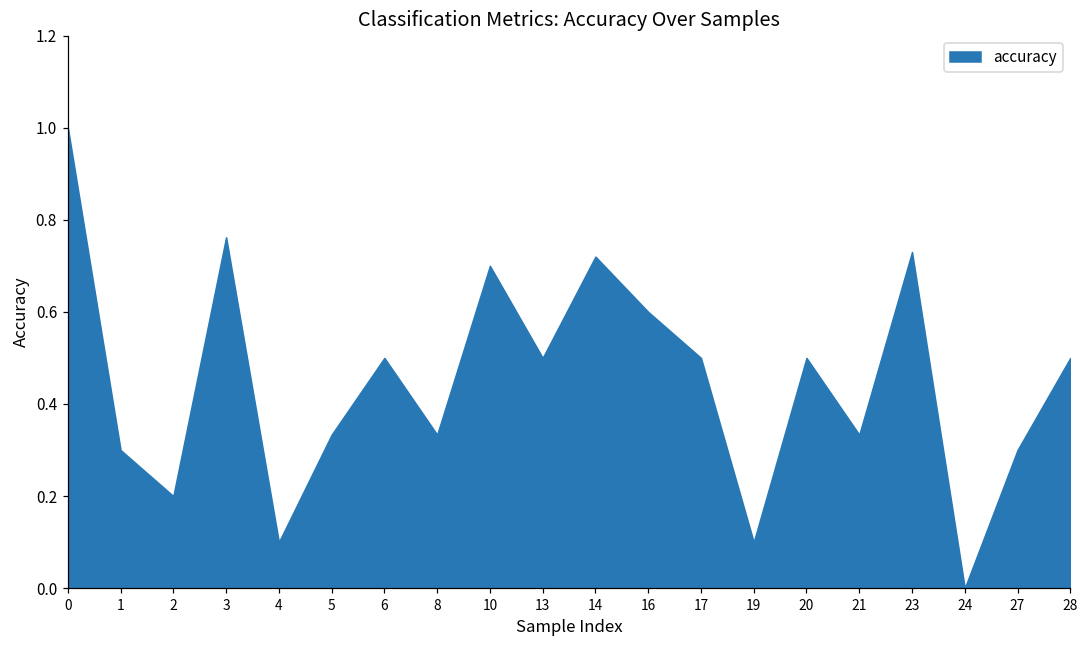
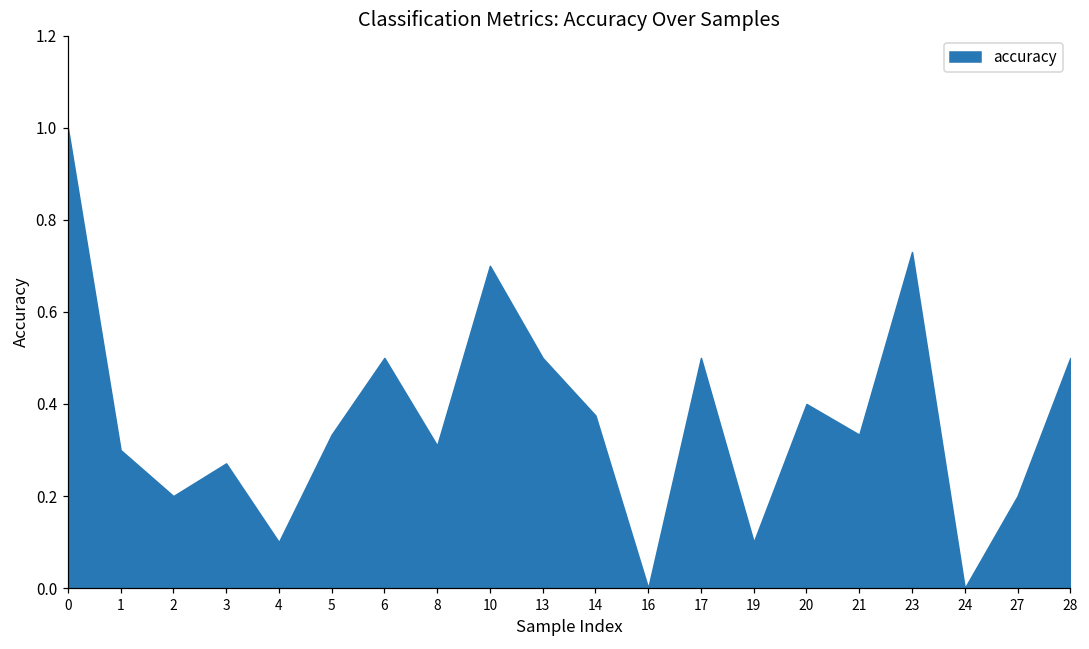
3: 0.76 -> 0.27
8: 0.33 -> 0.31
14: 0.72 -> 0.38
16: 0.6 -> 0.0
20: 0.5 -> 0.4
27: 0.3 -> 0.2
